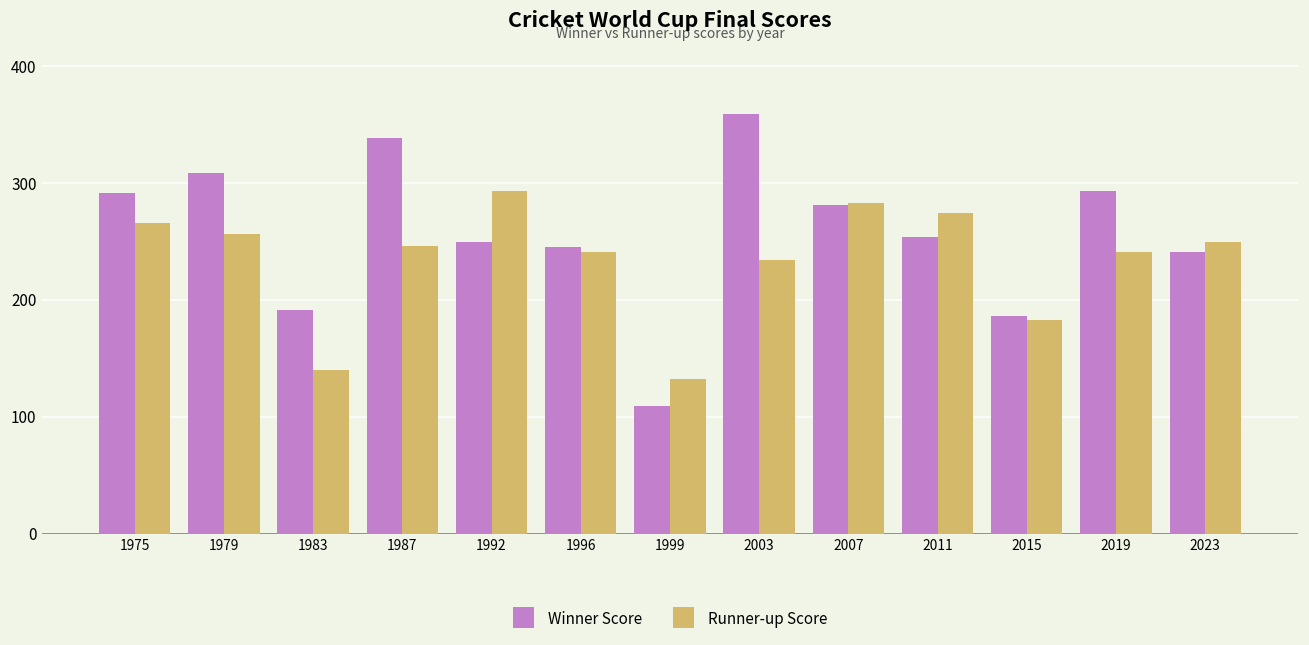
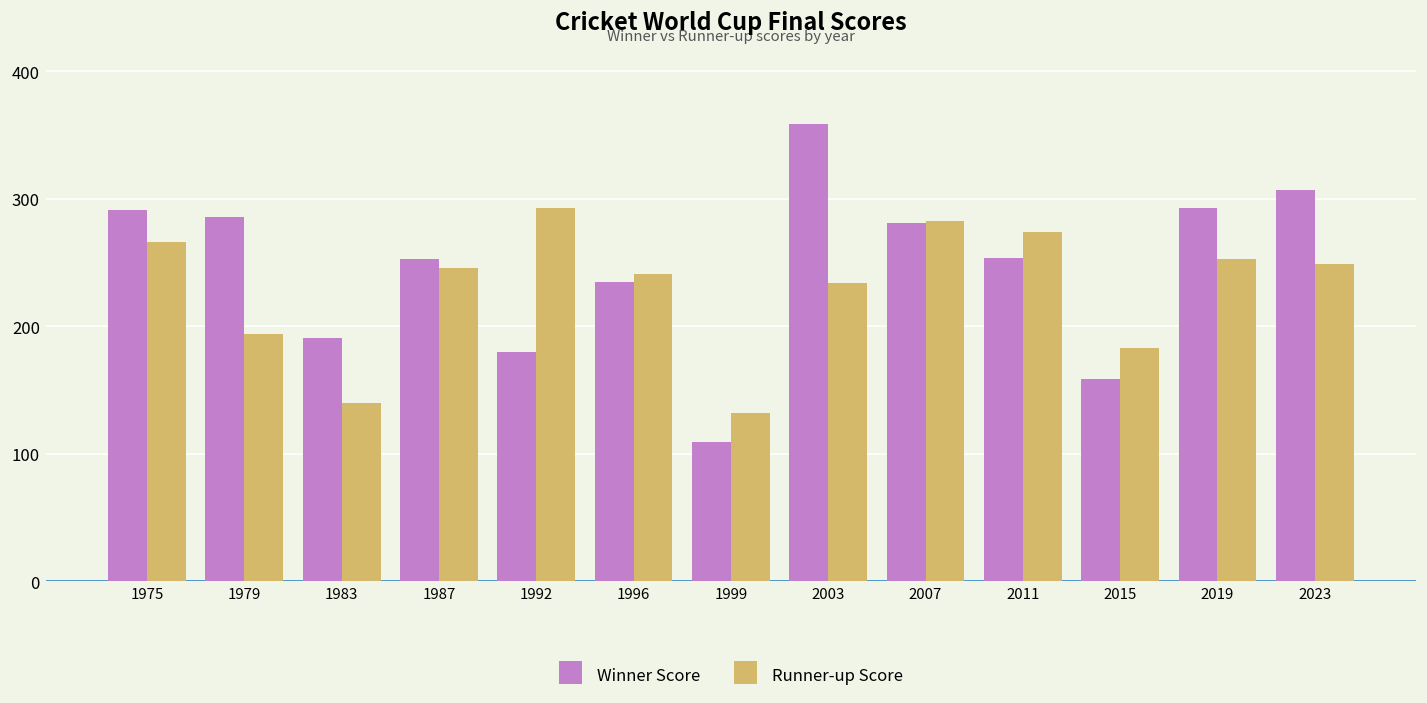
Winner Score, 1979: 308 -> 286
Runner-up Score, 1979: 256 -> 194
Winner Score, 1987: 338 -> 253
Winner Score, 1992: 249 -> 180
Winner Score, 1996: 245 -> 235
Winner Score, 2015: 186 -> 159
Runner-up Score, 2019: 241 -> 253
Winner Score, 2023: 241 -> 307
